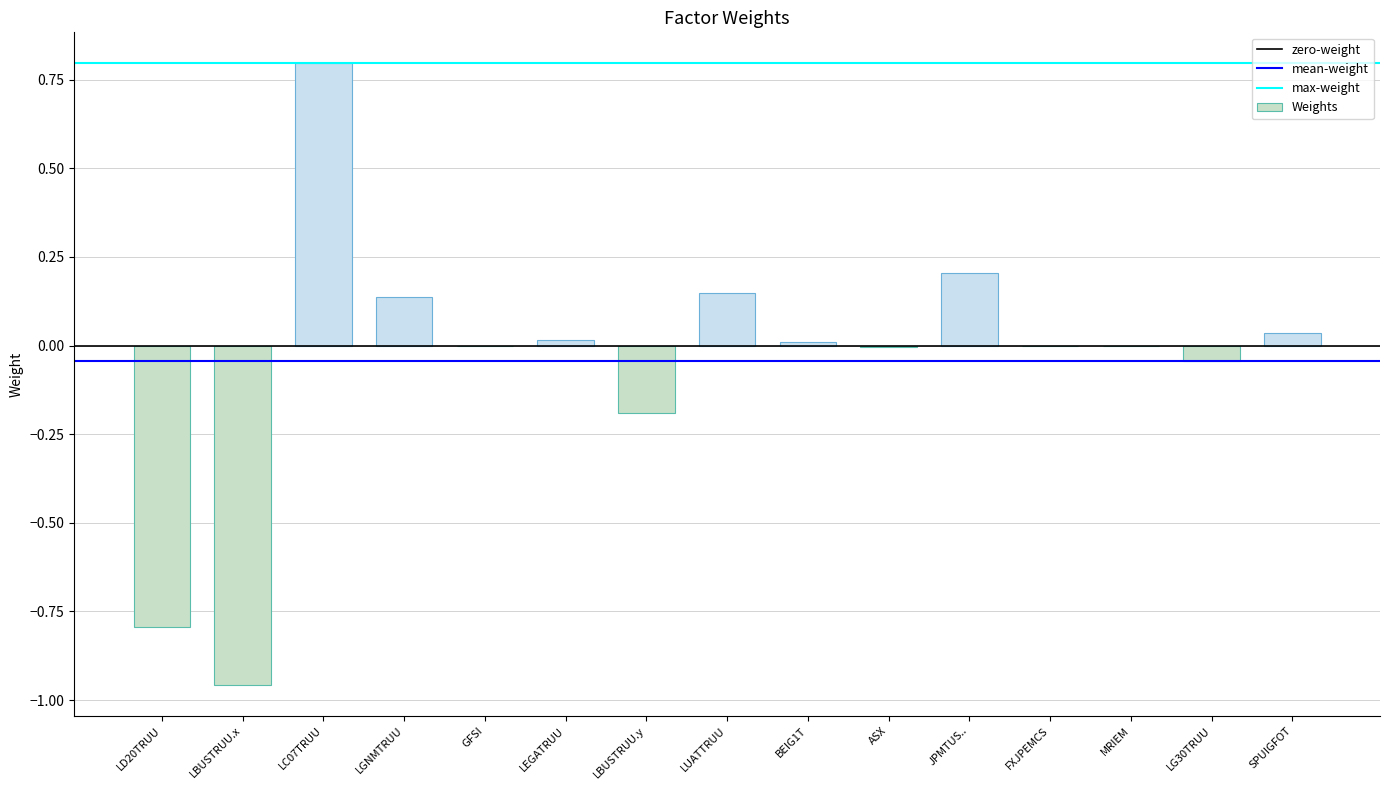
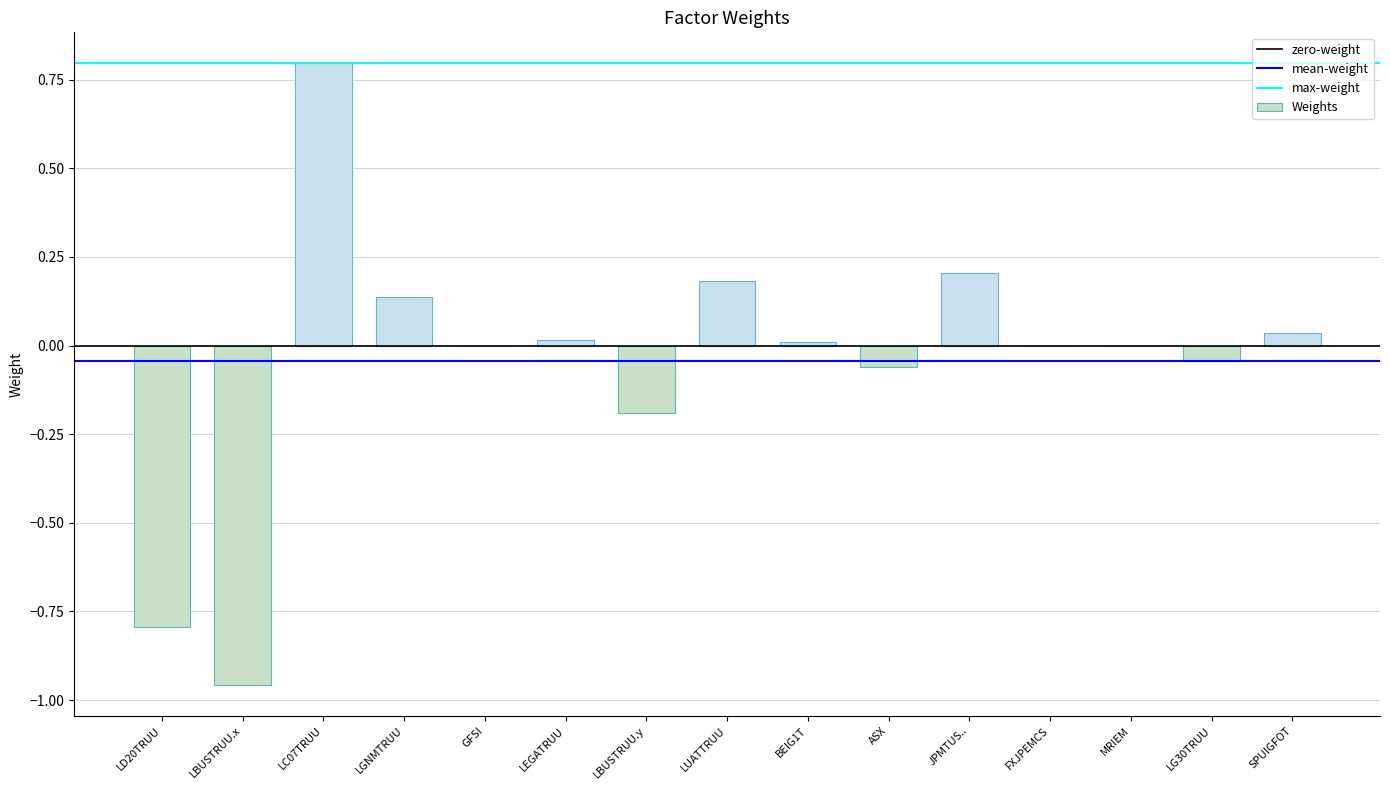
LUATTRUU: 0.15 -> 0.18
ASX: -0.01 -> -0.06
